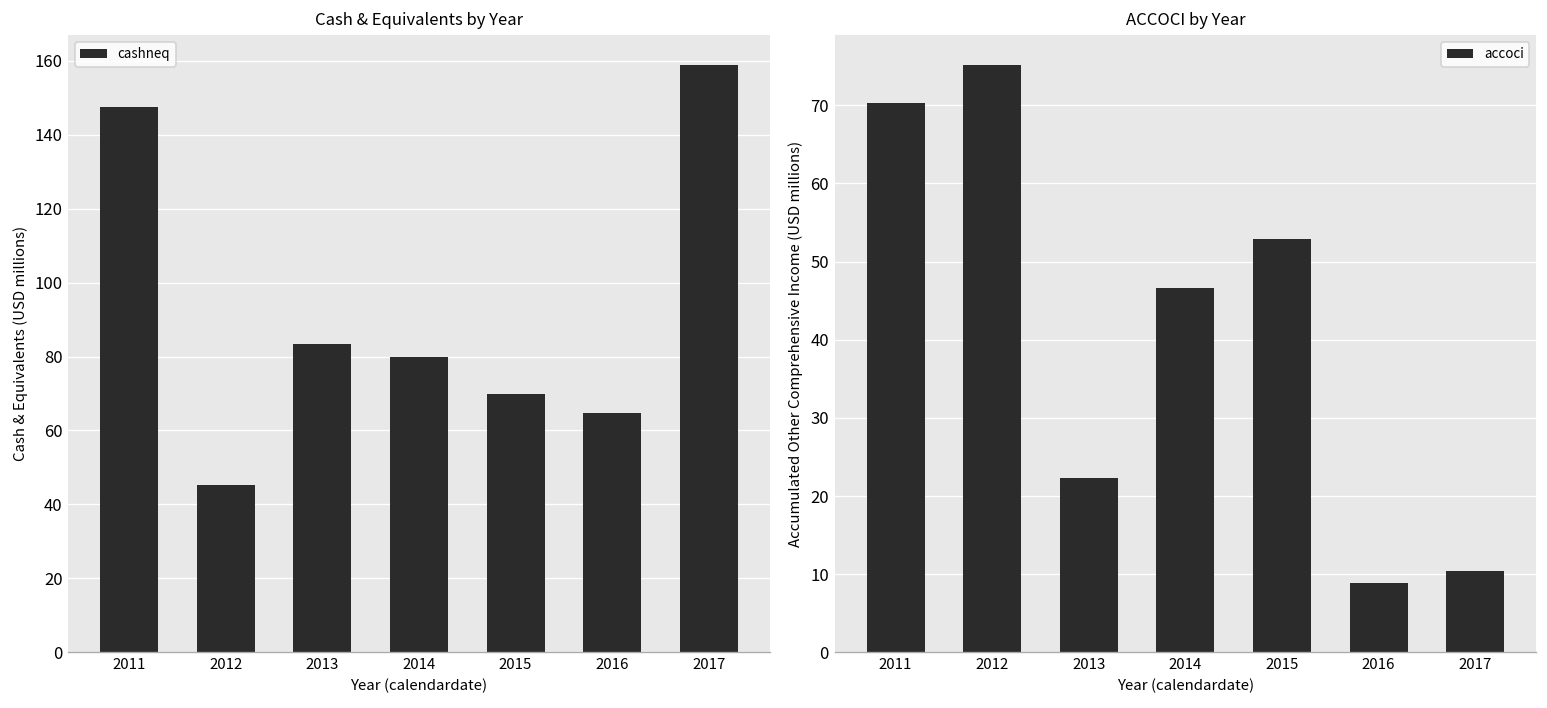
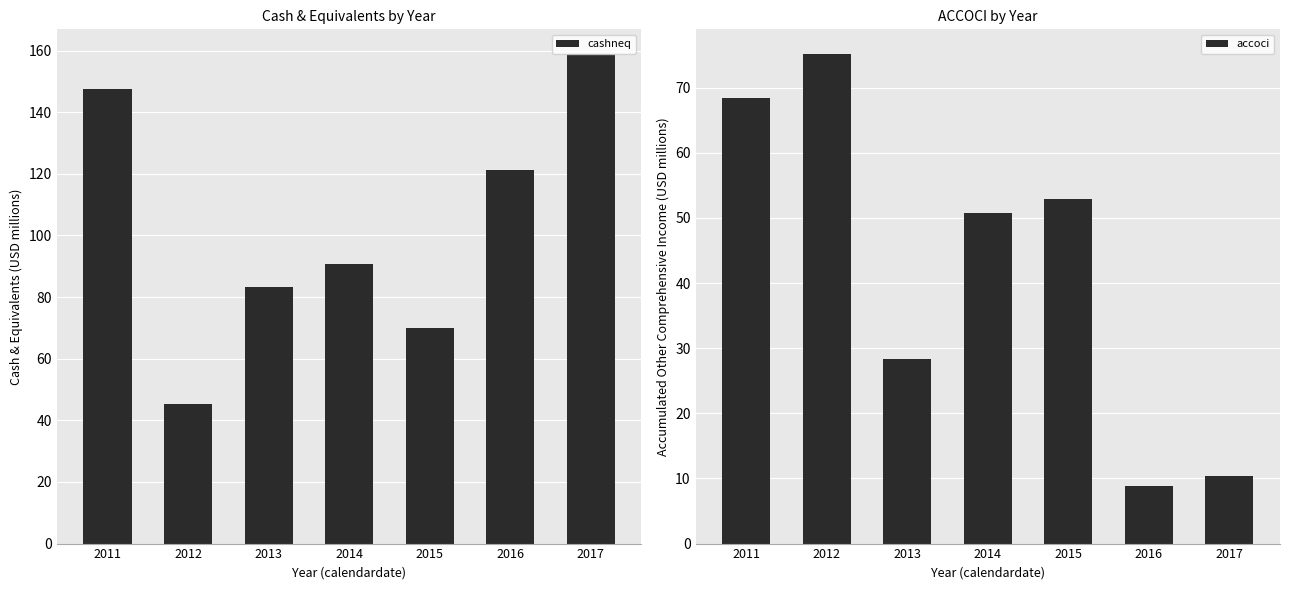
Cash & Equivalents by Year, 2014: 80 -> 91
Cash & Equivalents by Year, 2016: 65 -> 121
ACCOCI by Year, 2011: 70 -> 68
ACCOCI by Year, 2013: 22 -> 28
ACCOCI by Year, 2014: 47 -> 51
